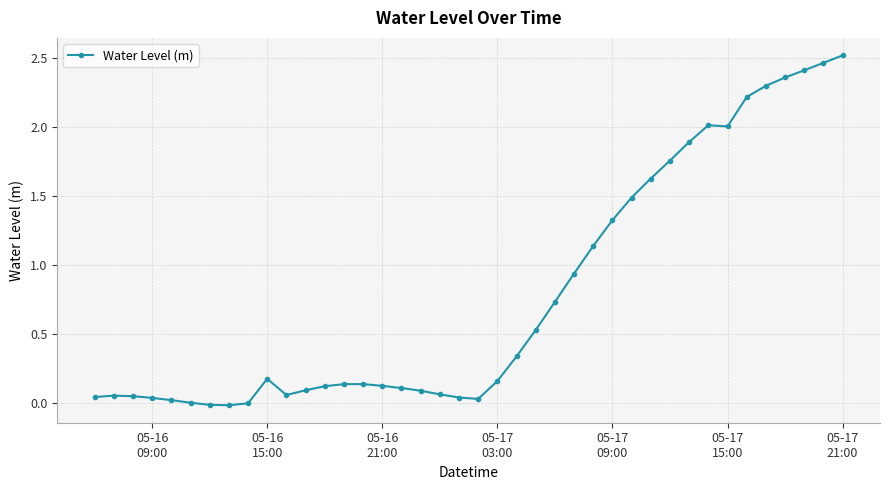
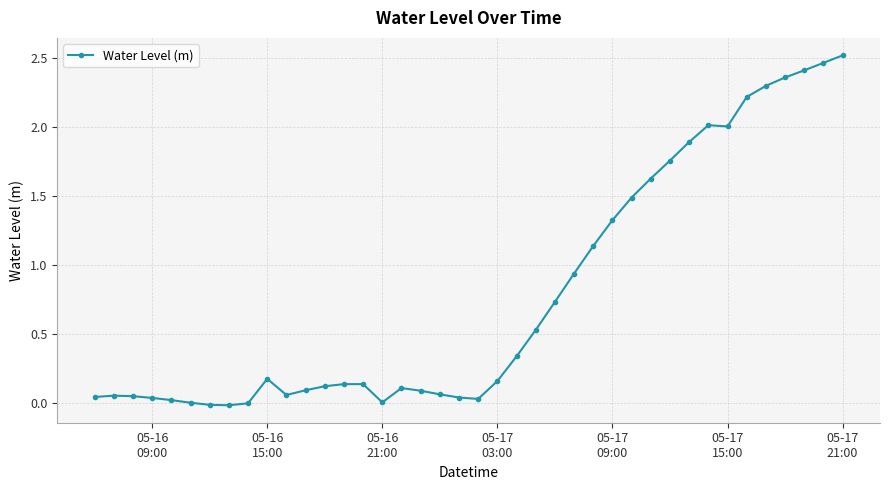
05-16 21:00: 0.12 -> 0.00
